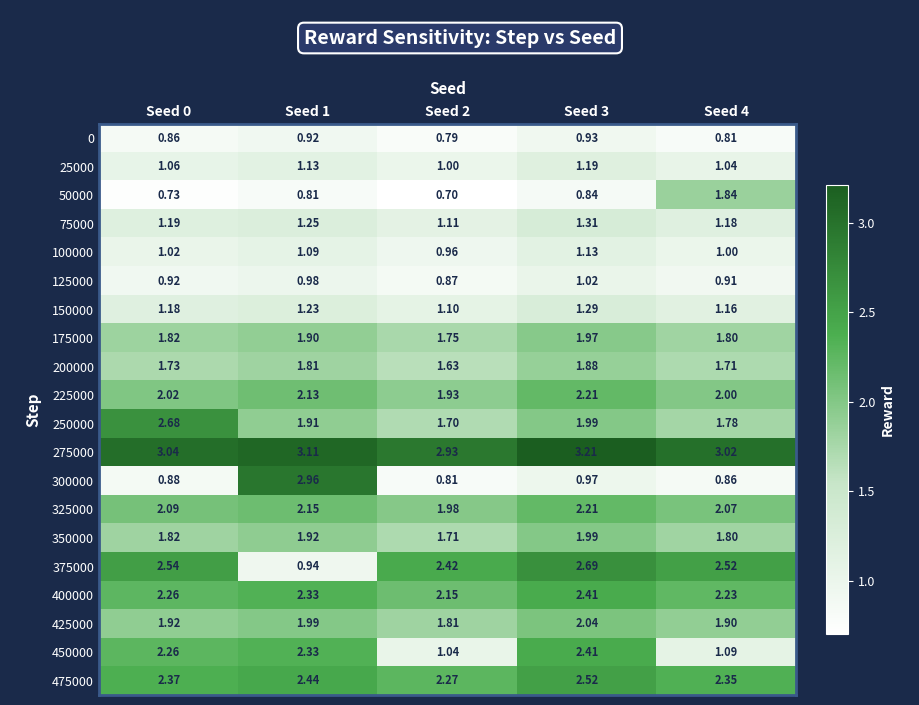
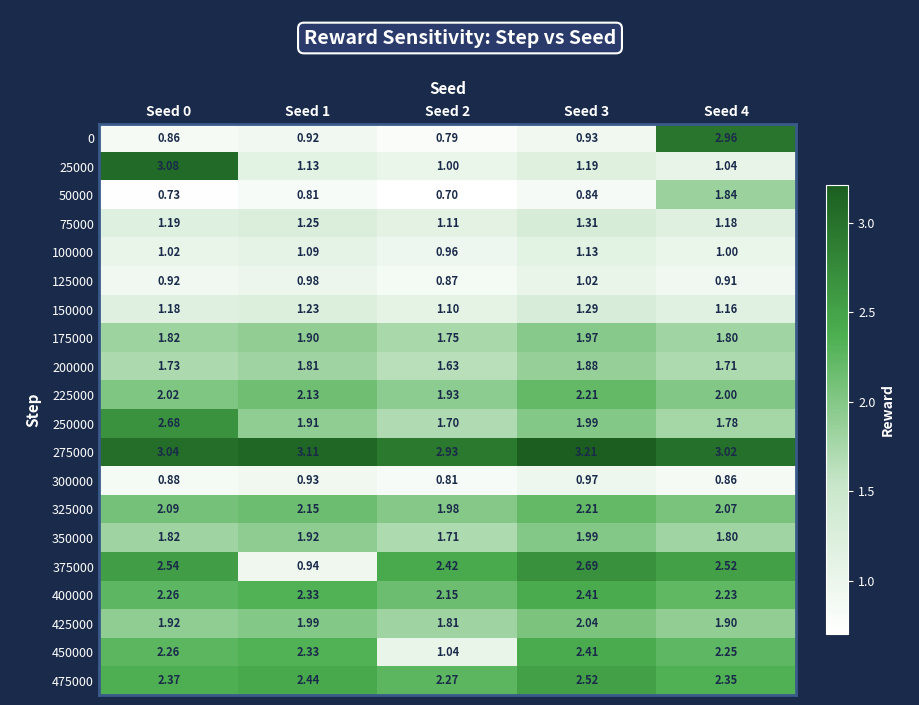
0, Seed 4: 0.81 -> 2.96
25000, Seed 0: 1.06 -> 3.08
300000, Seed 1: 2.96 -> 0.93
450000, Seed 4: 1.09 -> 2.25
